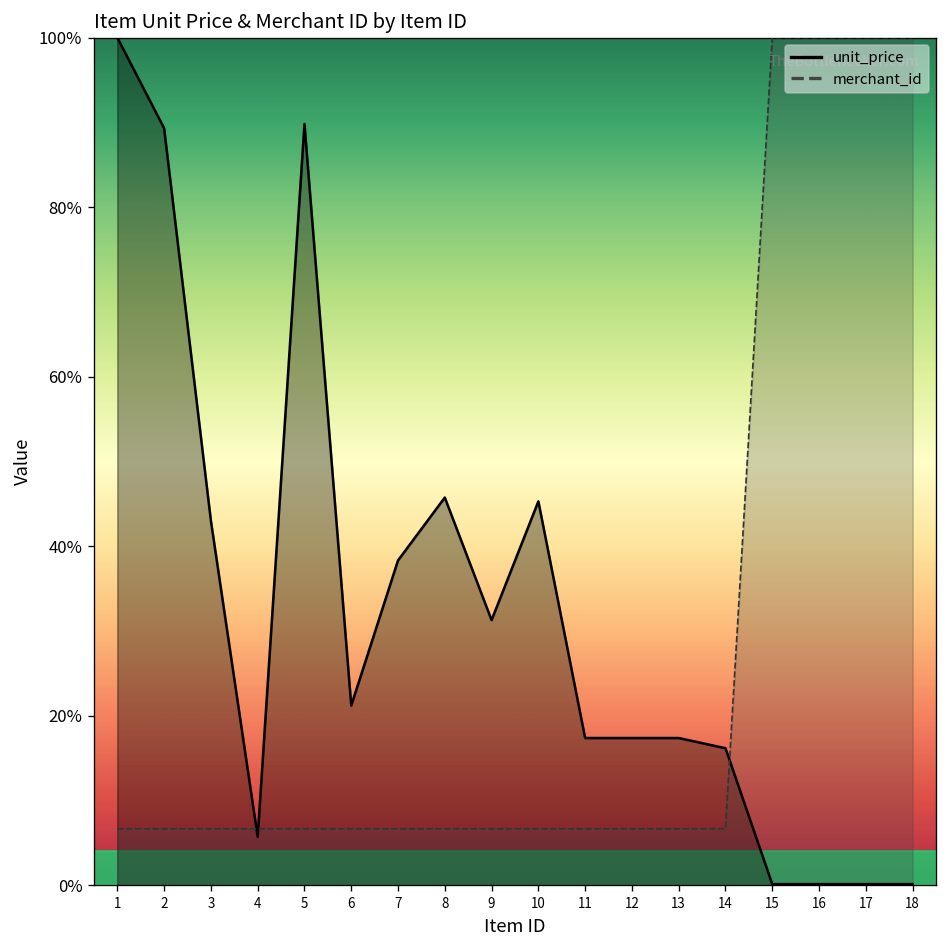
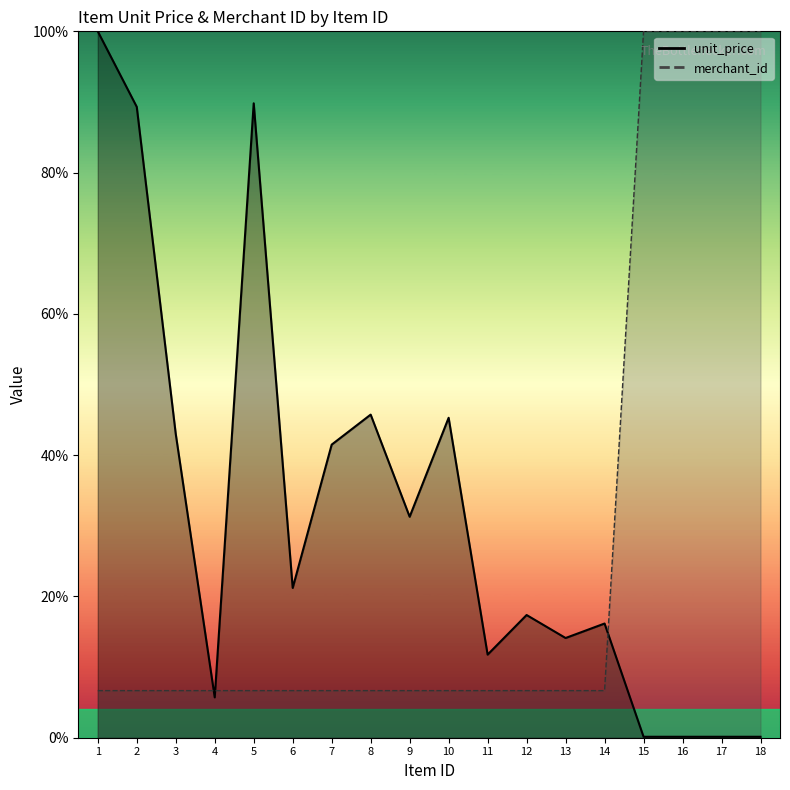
unit_price, 7: 38% -> 41%
unit_price, 11: 17% -> 12%
unit_price, 13: 17% -> 14%
